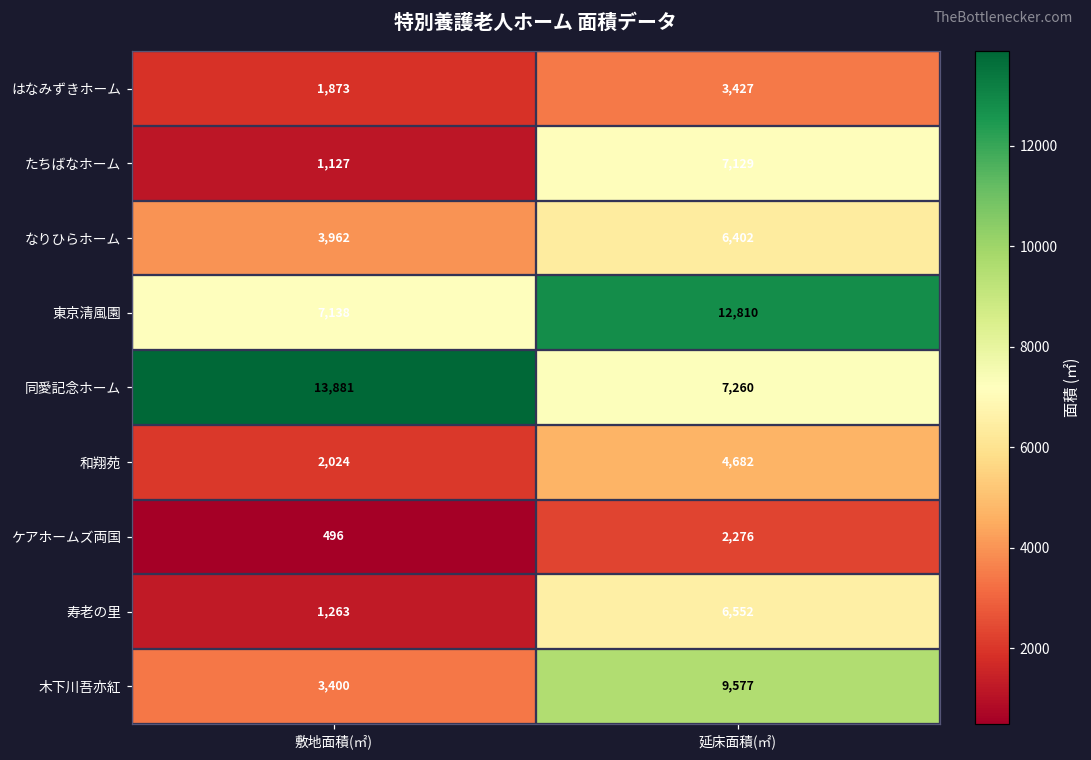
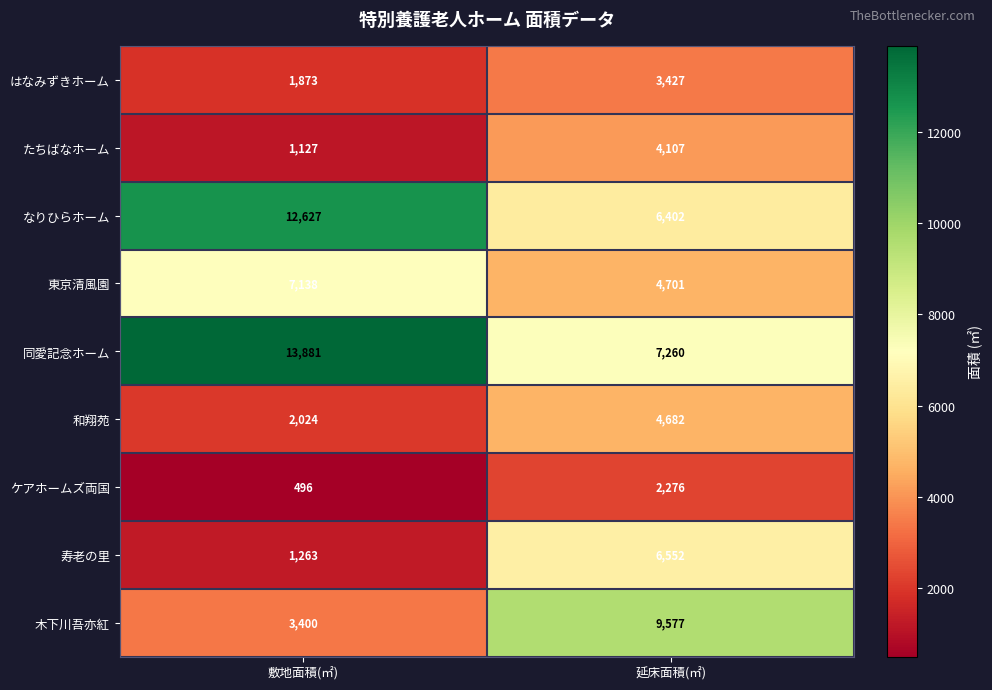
たちばなホーム, 延床面積(㎡): 7,129 -> 4,107
なりひらホーム, 敷地面積(㎡): 3,962 -> 12,627
東京清風園, 延床面積(㎡): 12,810 -> 4,701
